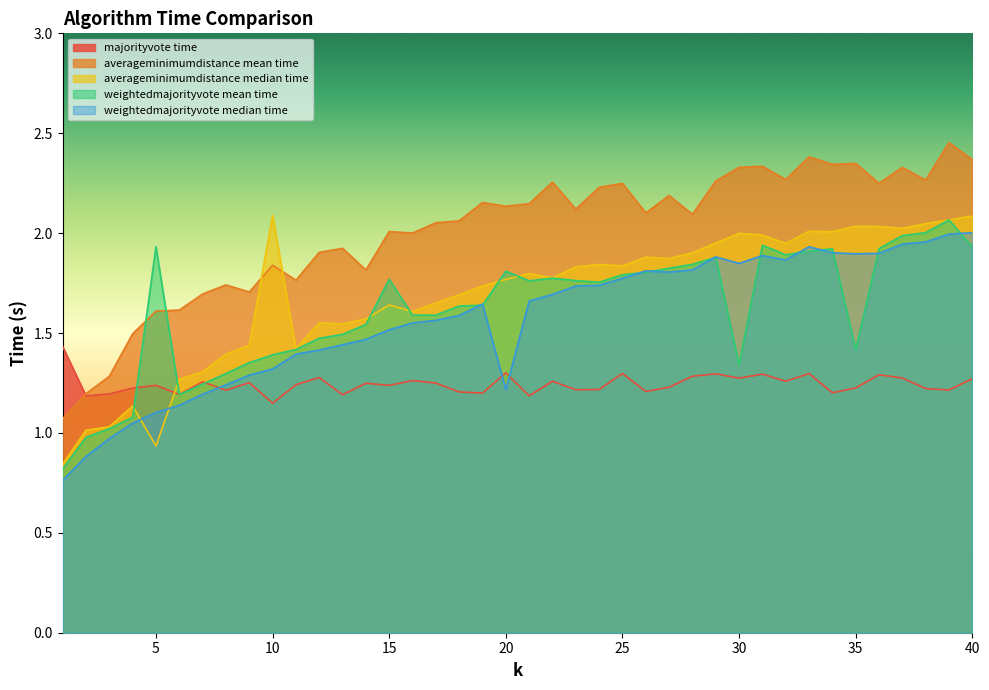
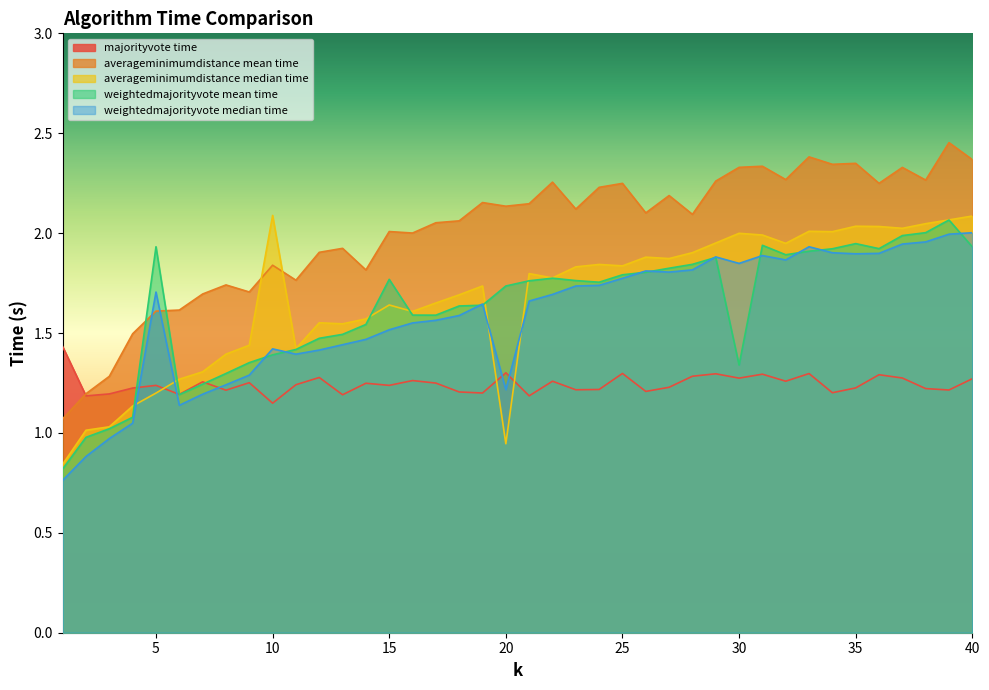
averageminimumdistance median time, 5: 0.93 -> 1.20
weightedmajorityvote median time, 5: 1.10 -> 1.71
weightedmajorityvote median time, 10: 1.32 -> 1.42
averageminimumdistance median time, 20: 1.77 -> 0.95
weightedmajorityvote mean time, 20: 1.81 -> 1.74
weightedmajorityvote mean time, 35: 1.42 -> 1.95
